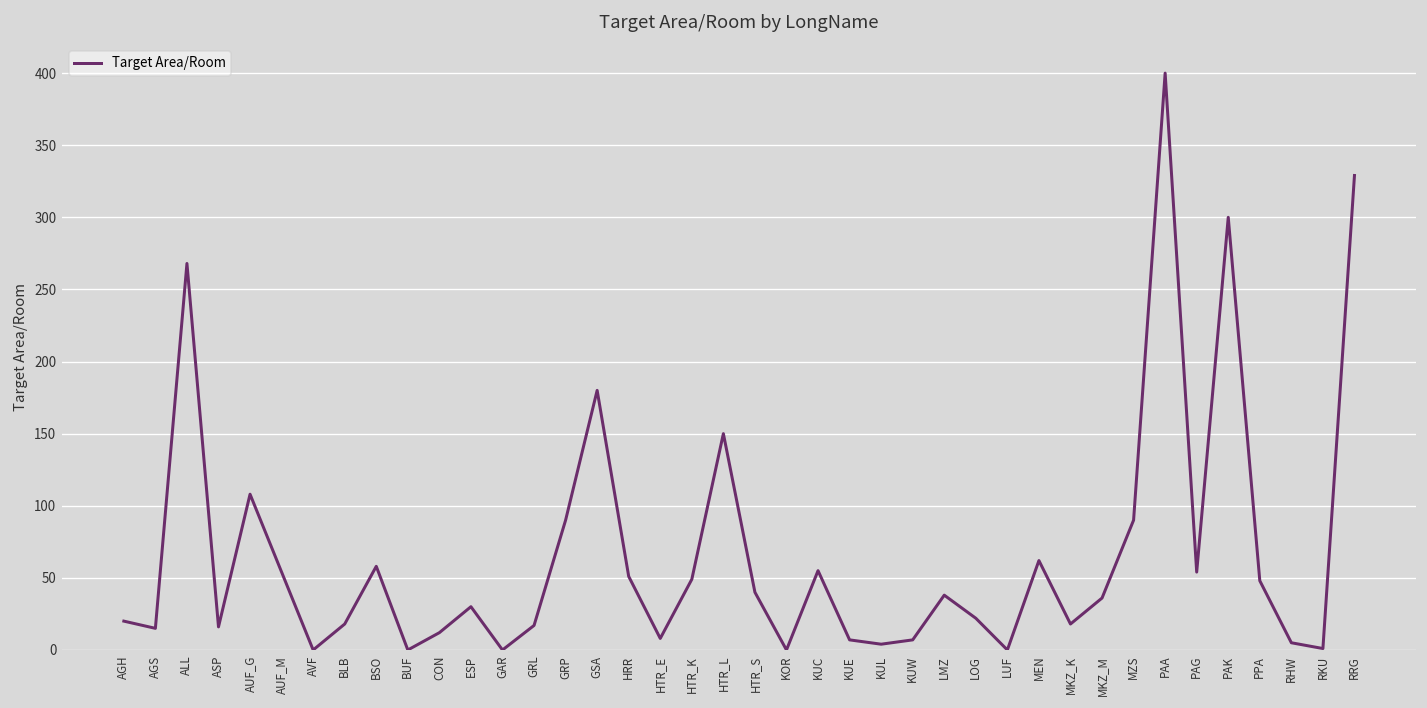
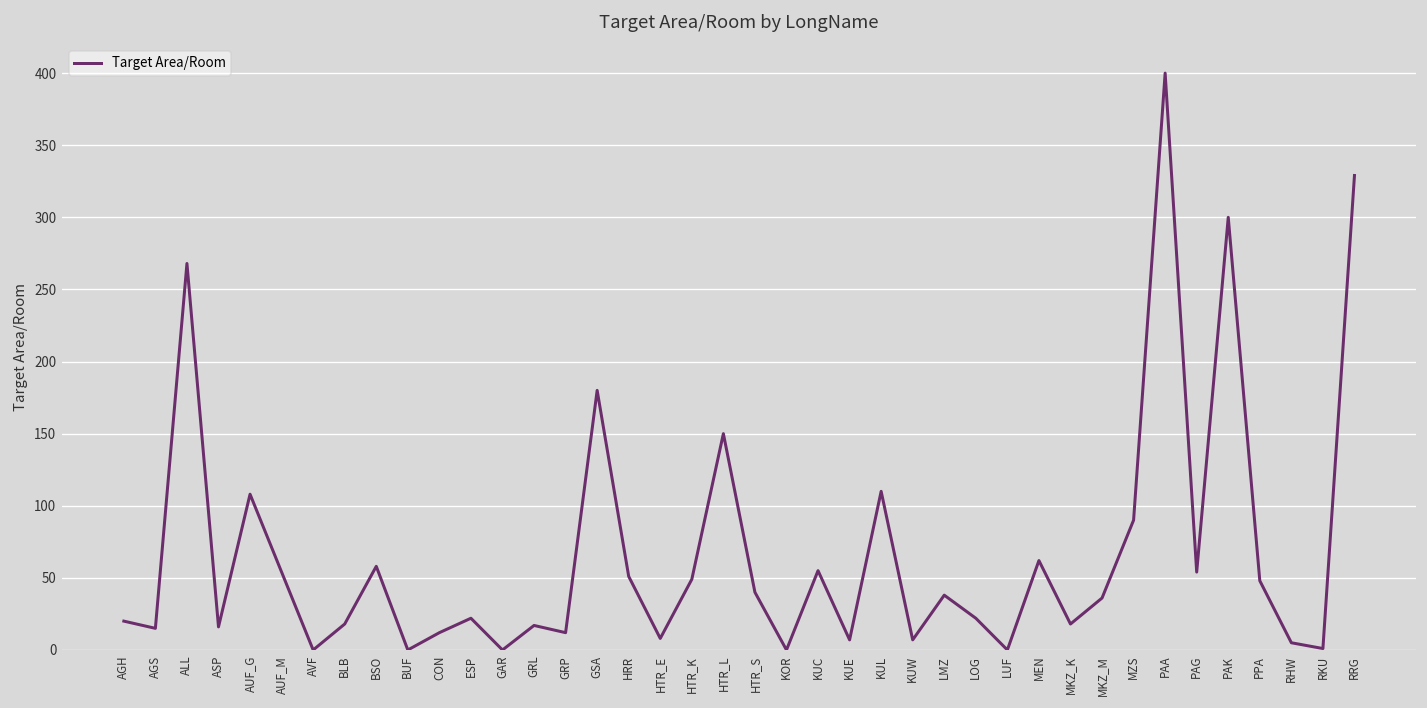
ESP: 30 -> 22
GRP: 90 -> 12
KUL: 4 -> 110
